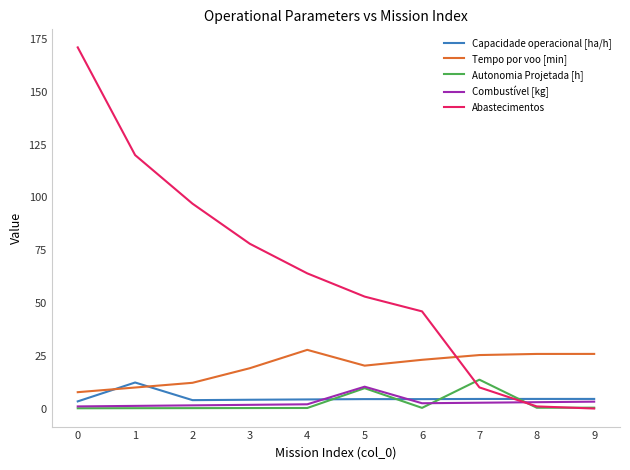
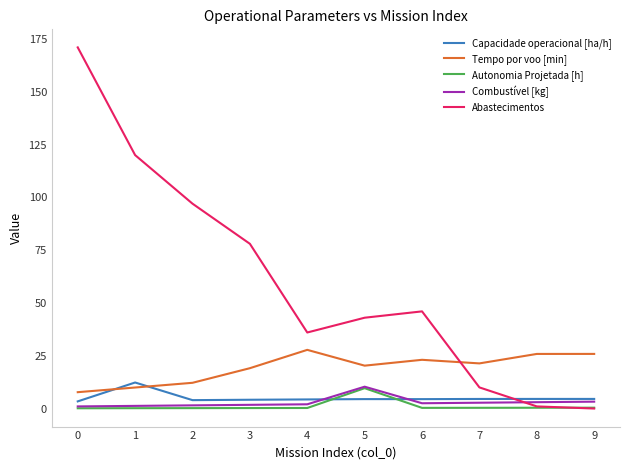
Abastecimentos, 4: 64 -> 36
Abastecimentos, 5: 53 -> 43
Tempo por voo [min], 7: 25 -> 21
Autonomia Projetada [h], 7: 14 -> 0
